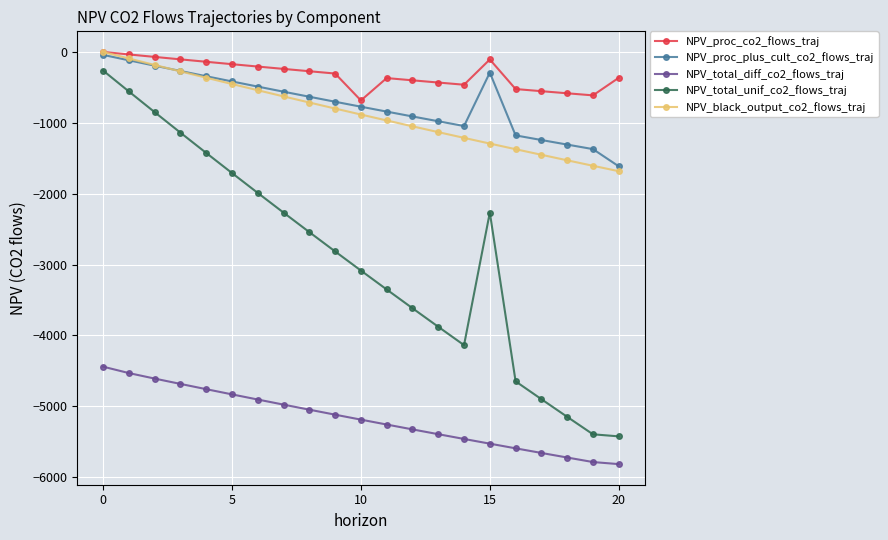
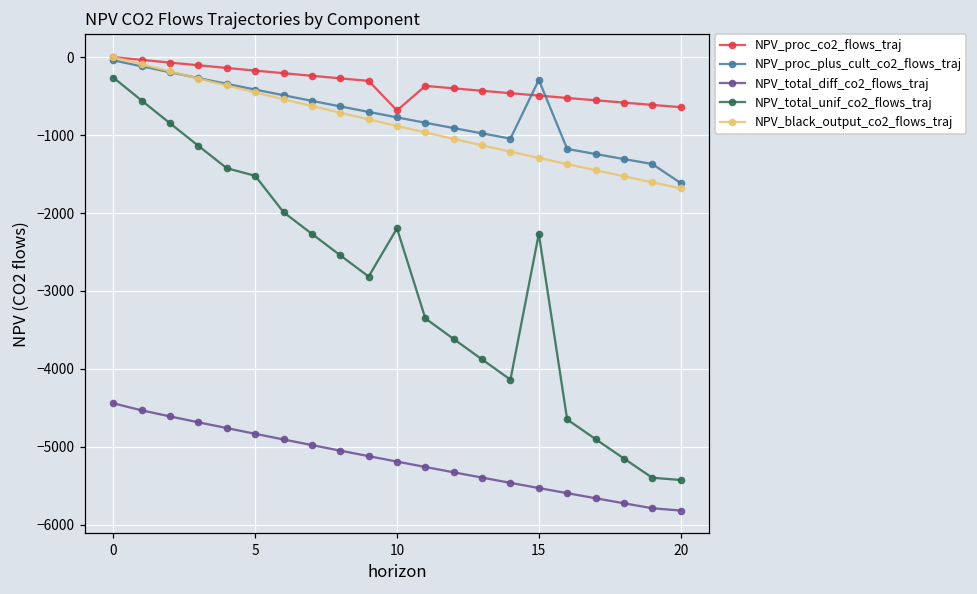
NPV_total_unif_co2_flows_traj, 5: -1700 -> -1500
NPV_total_unif_co2_flows_traj, 10: -3100 -> -2200
NPV_proc_co2_flows_traj, 15: -100 -> -500
NPV_proc_co2_flows_traj, 20: -400 -> -600
